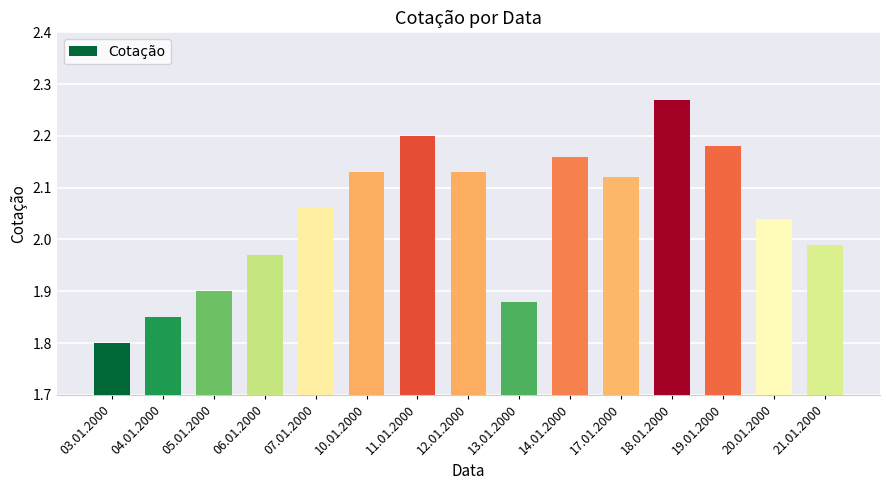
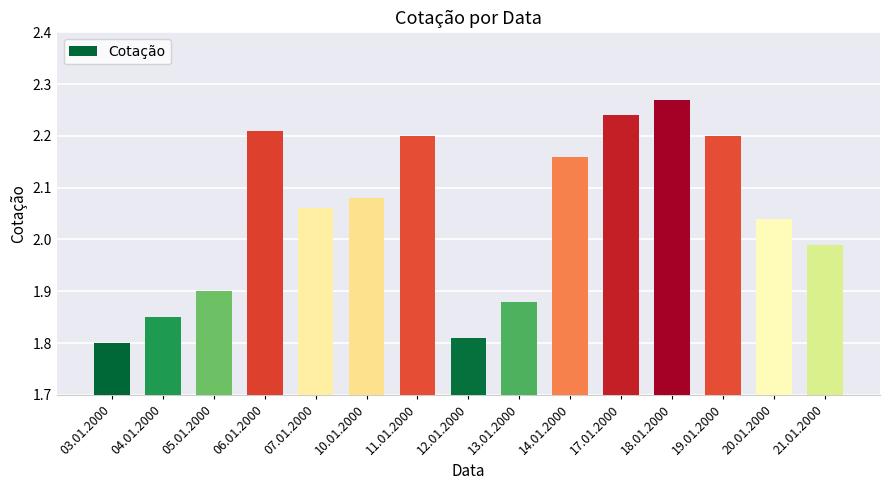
06.01.2000: 1.97 -> 2.21
10.01.2000: 2.13 -> 2.08
12.01.2000: 2.13 -> 1.81
17.01.2000: 2.12 -> 2.24
19.01.2000: 2.18 -> 2.20
